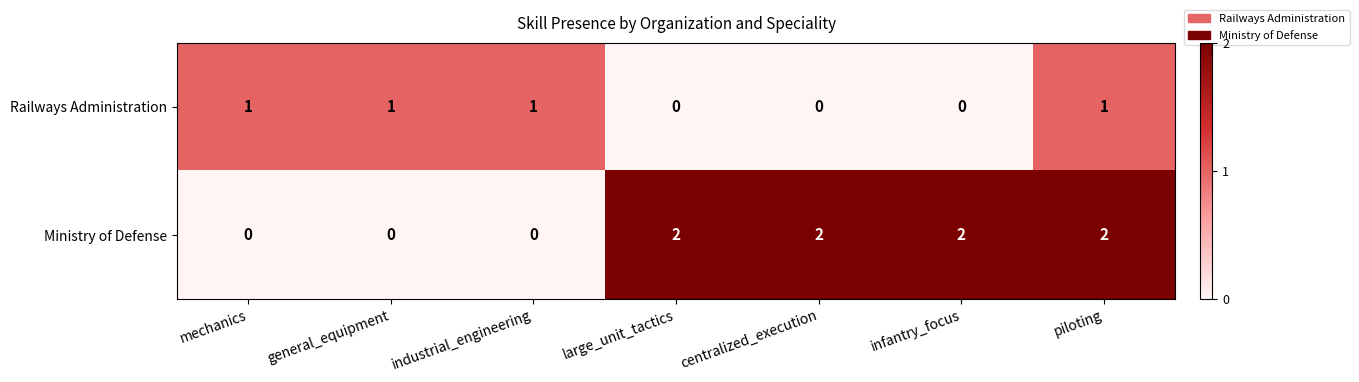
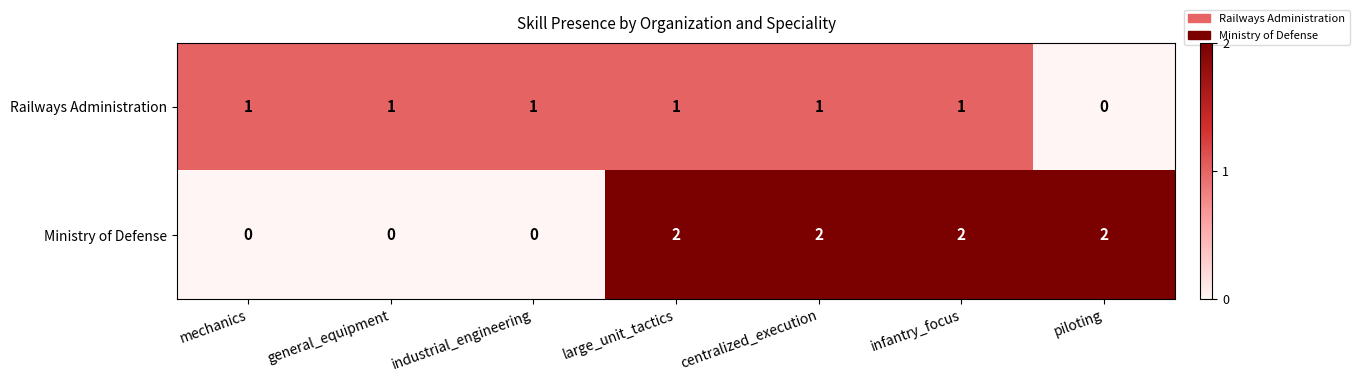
Railways Administration, large_unit_tactics: 0 -> 1
Railways Administration, centralized_execution: 0 -> 1
Railways Administration, infantry_focus: 0 -> 1
Railways Administration, piloting: 1 -> 0
